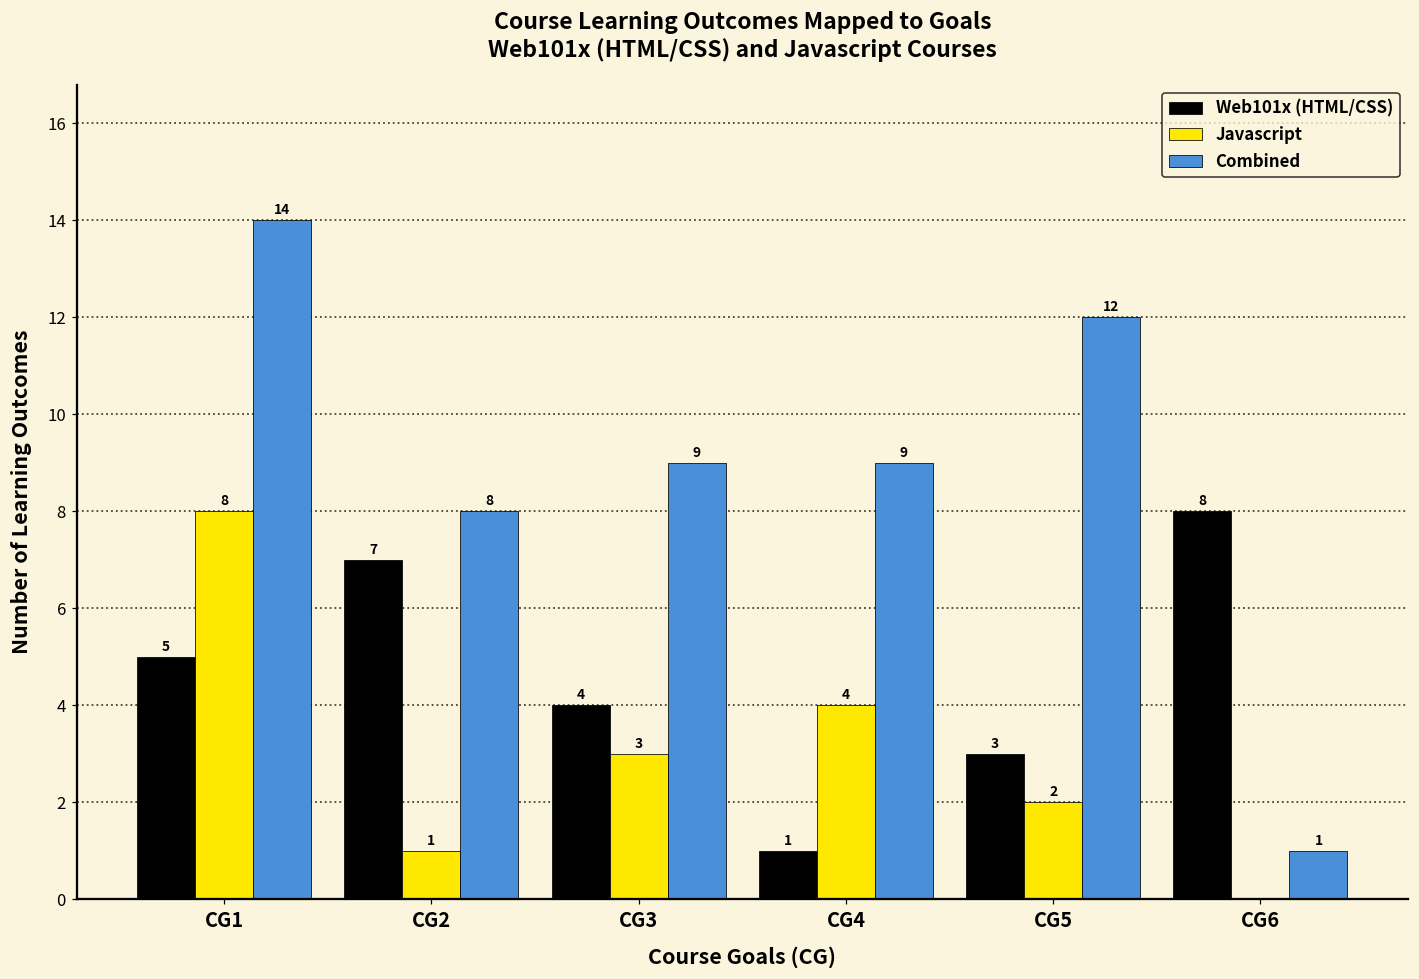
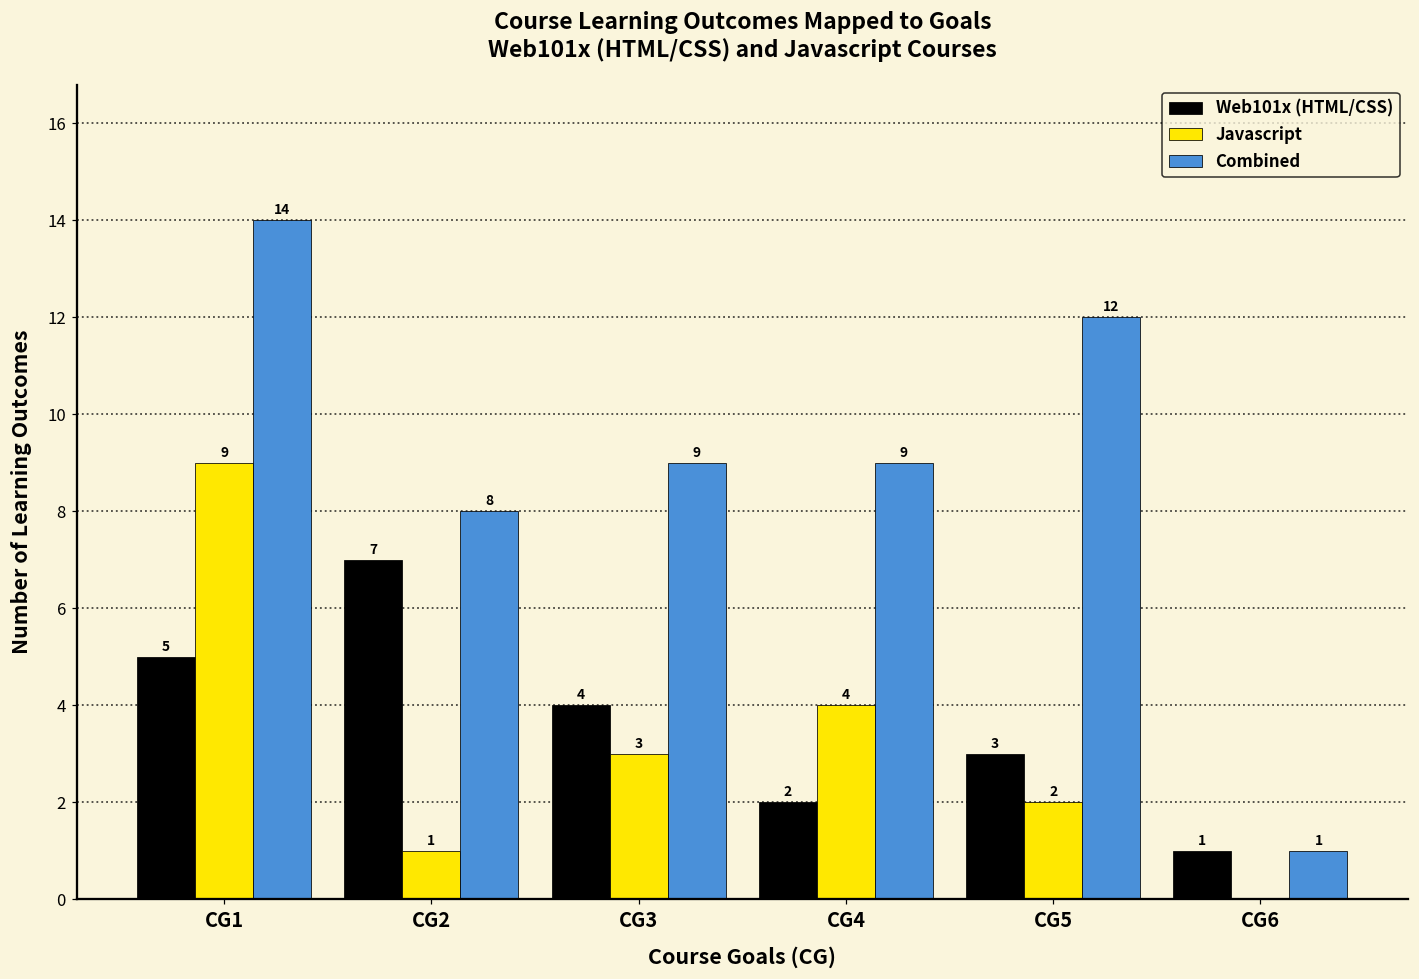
Javascript, CG1: 8 -> 9
Web101x (HTML/CSS), CG4: 1 -> 2
Web101x (HTML/CSS), CG6: 8 -> 1
